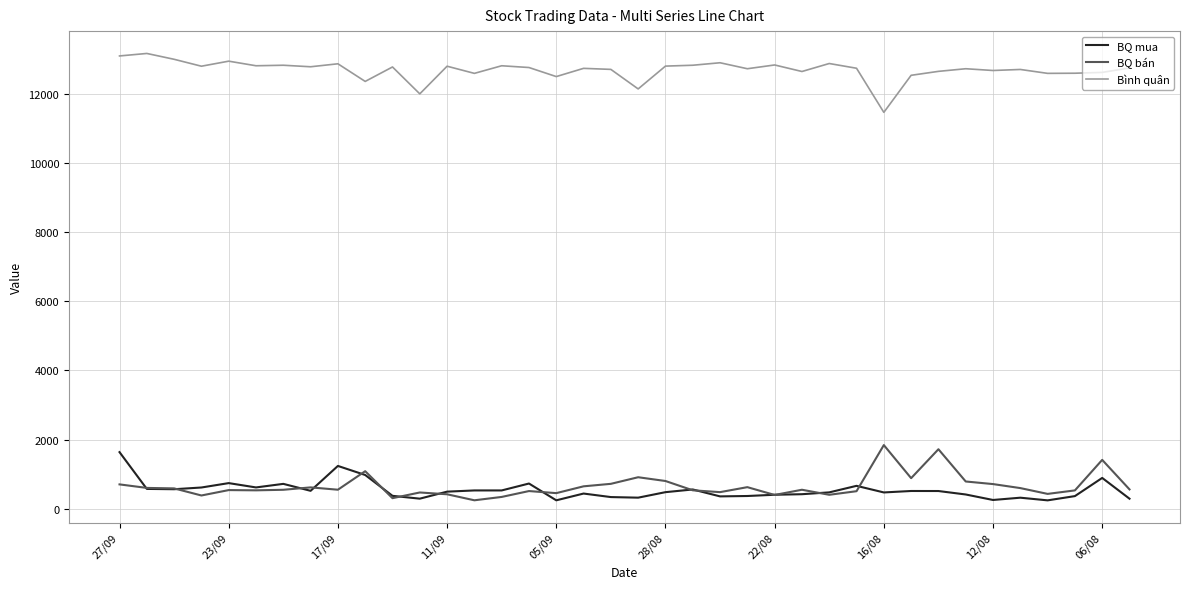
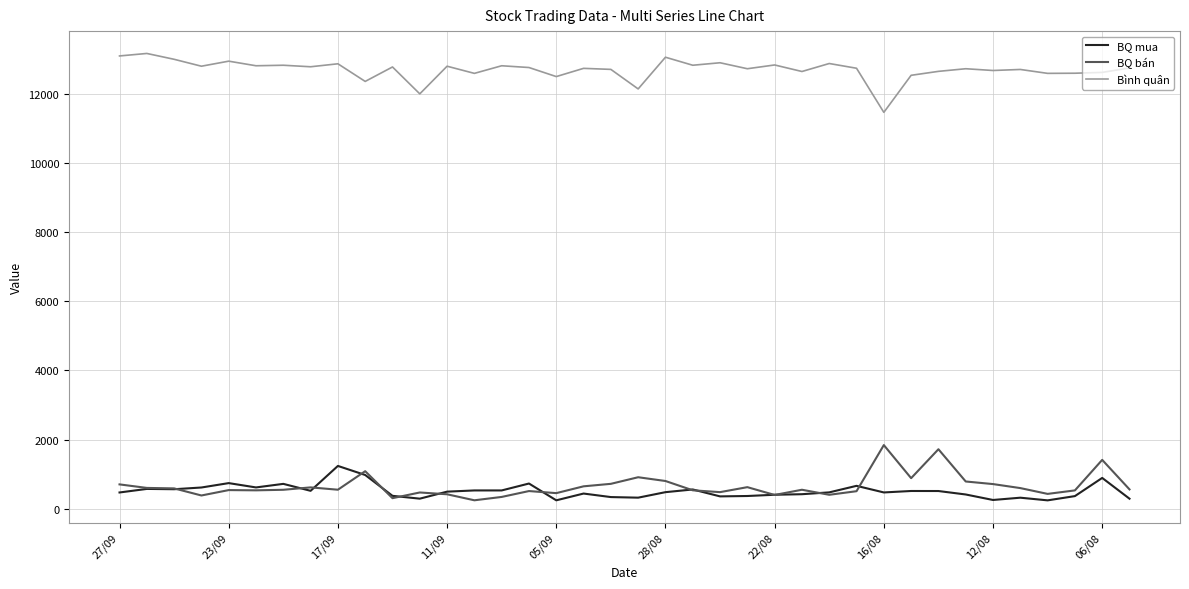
BQ mua, 27/09: 1600 -> 500
Bình quân, 28/08: 12800 -> 13100
